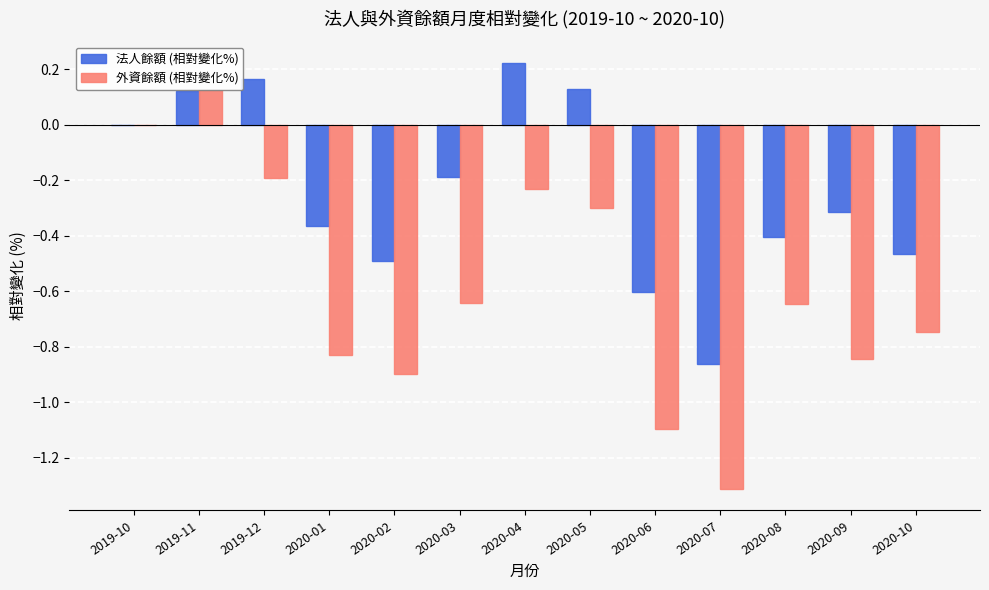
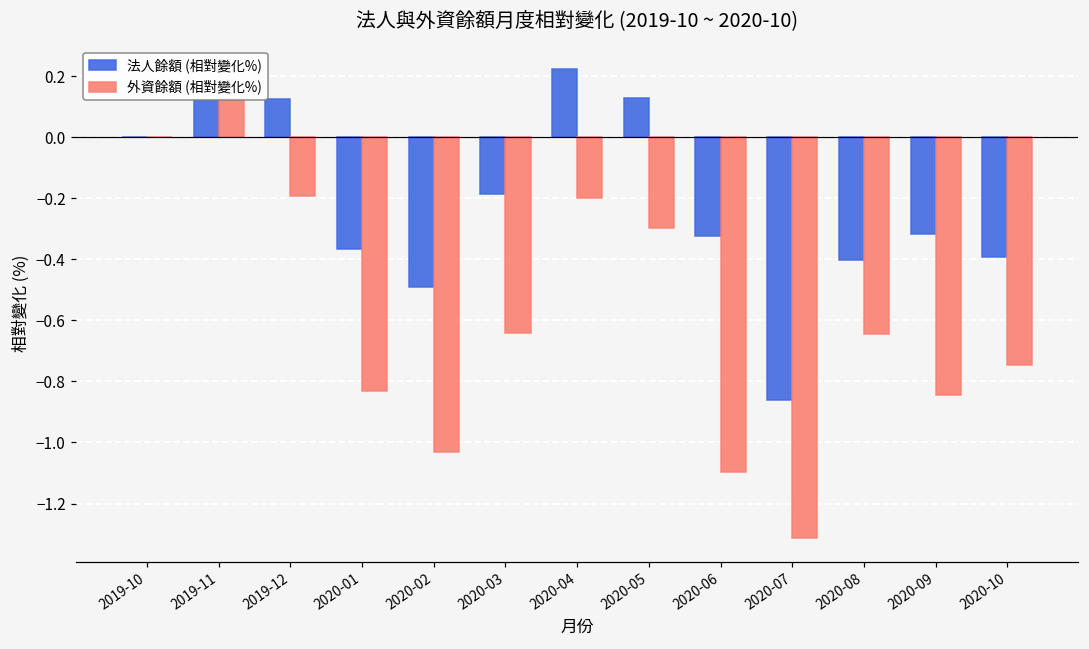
法人餘額 (相對變化%), 2019-12: 0.16 -> 0.13
外資餘額 (相對變化%), 2020-02: -0.90 -> -1.03
外資餘額 (相對變化%), 2020-04: -0.23 -> -0.20
法人餘額 (相對變化%), 2020-06: -0.60 -> -0.32
法人餘額 (相對變化%), 2020-10: -0.47 -> -0.39
